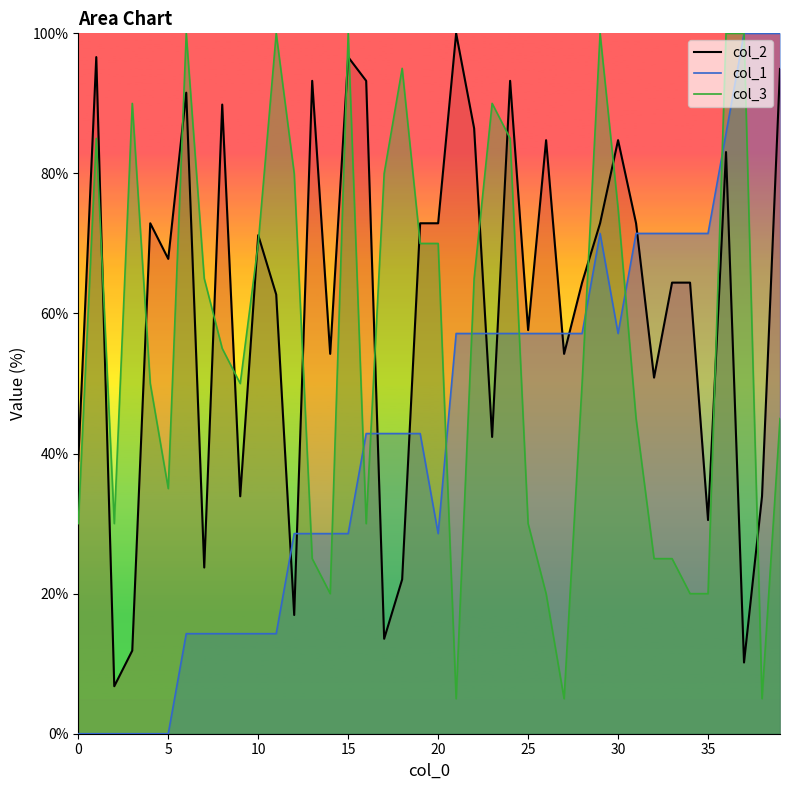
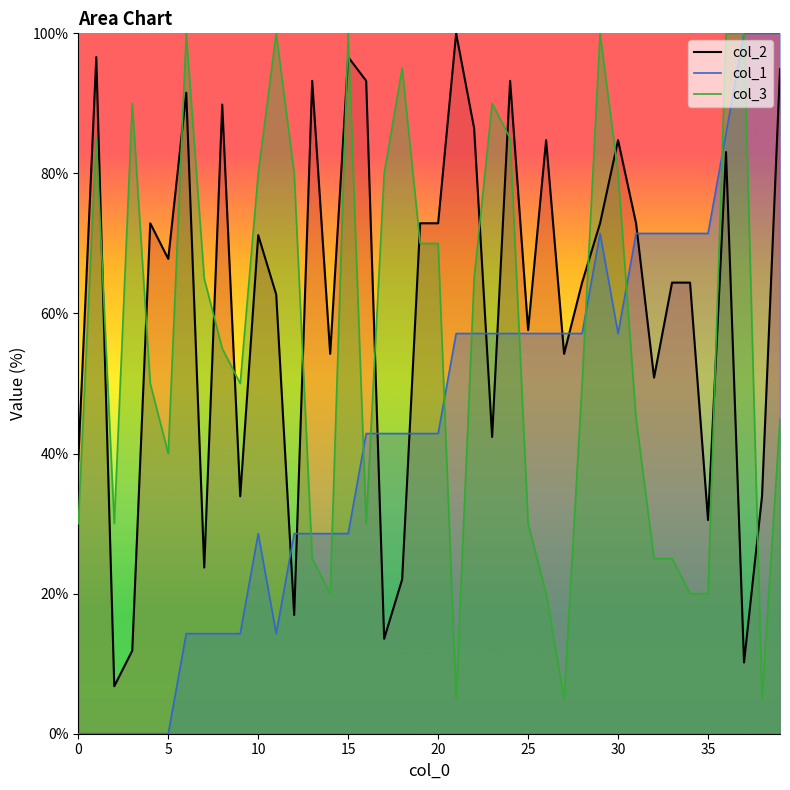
col_3, 5: 35% -> 40%
col_1, 10: 14% -> 29%
col_3, 10: 70% -> 80%
col_1, 20: 29% -> 43%
col_3, 30: 75% -> 80%
